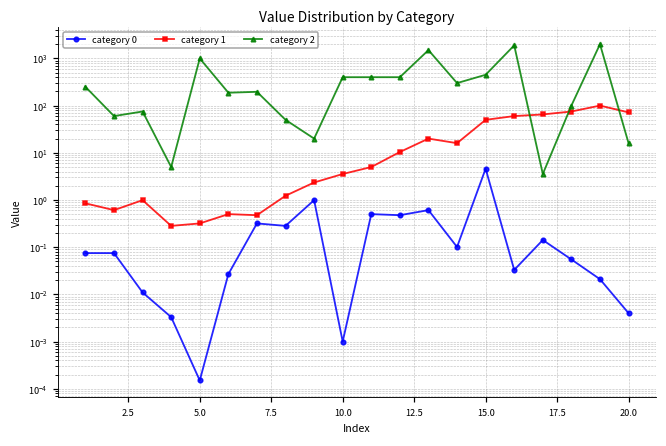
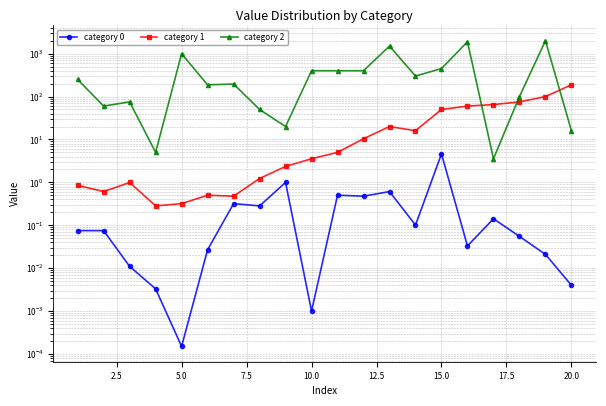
category 1, 20.0: 70 -> 200
